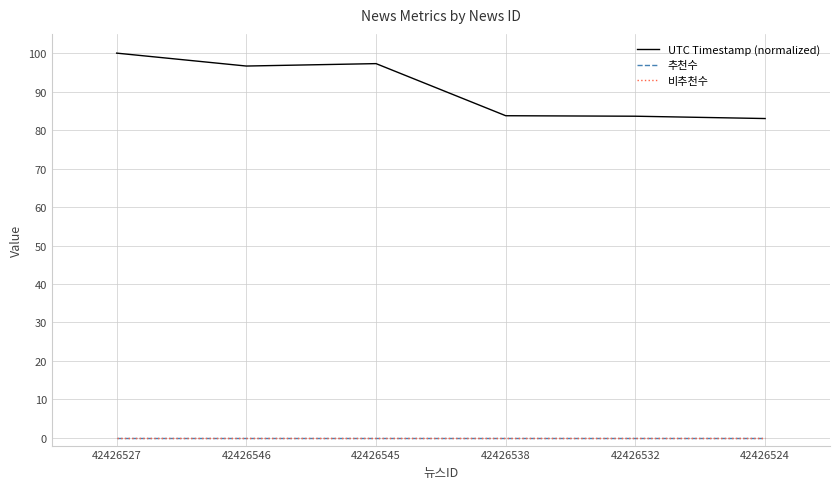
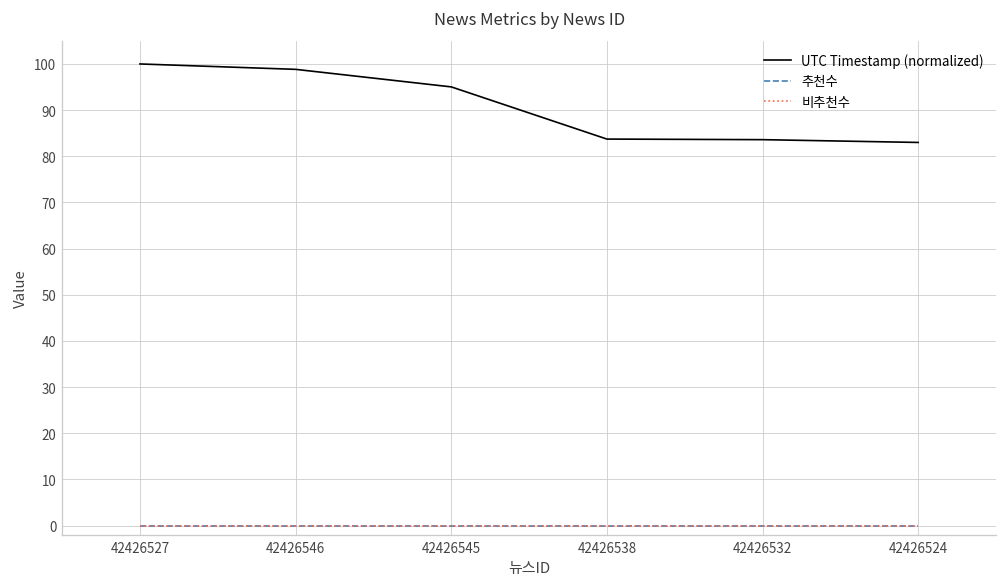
UTC Timestamp (normalized), 42426546: 97 -> 99
UTC Timestamp (normalized), 42426545: 97 -> 95
